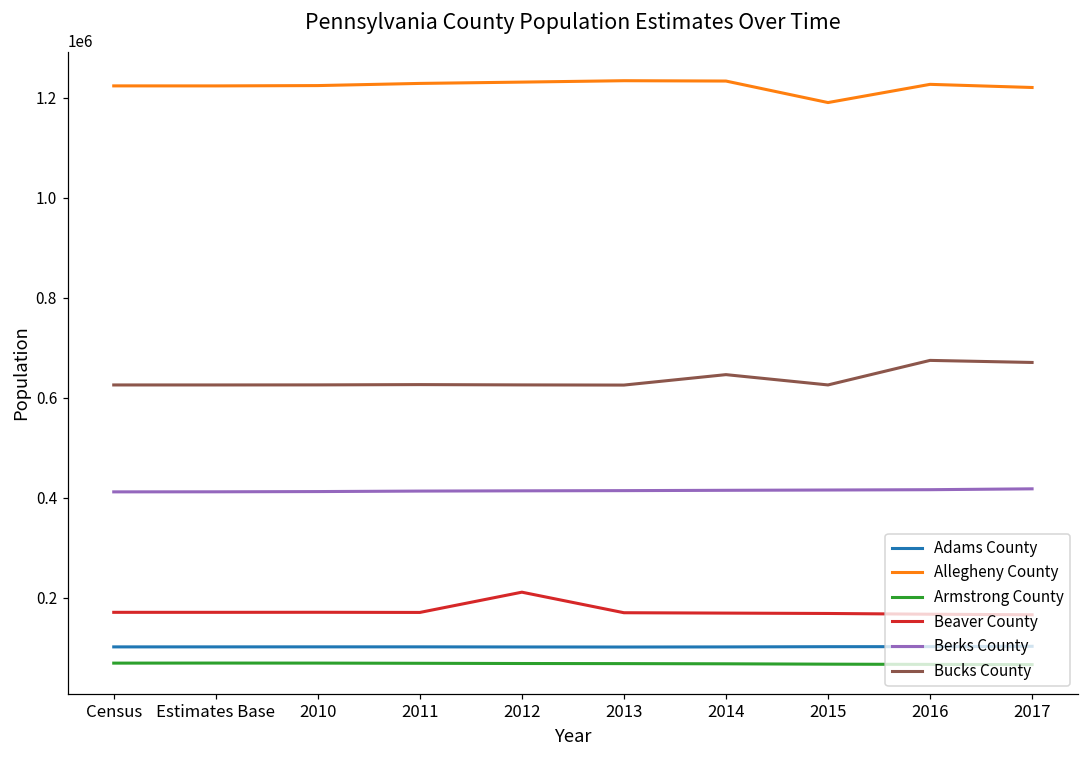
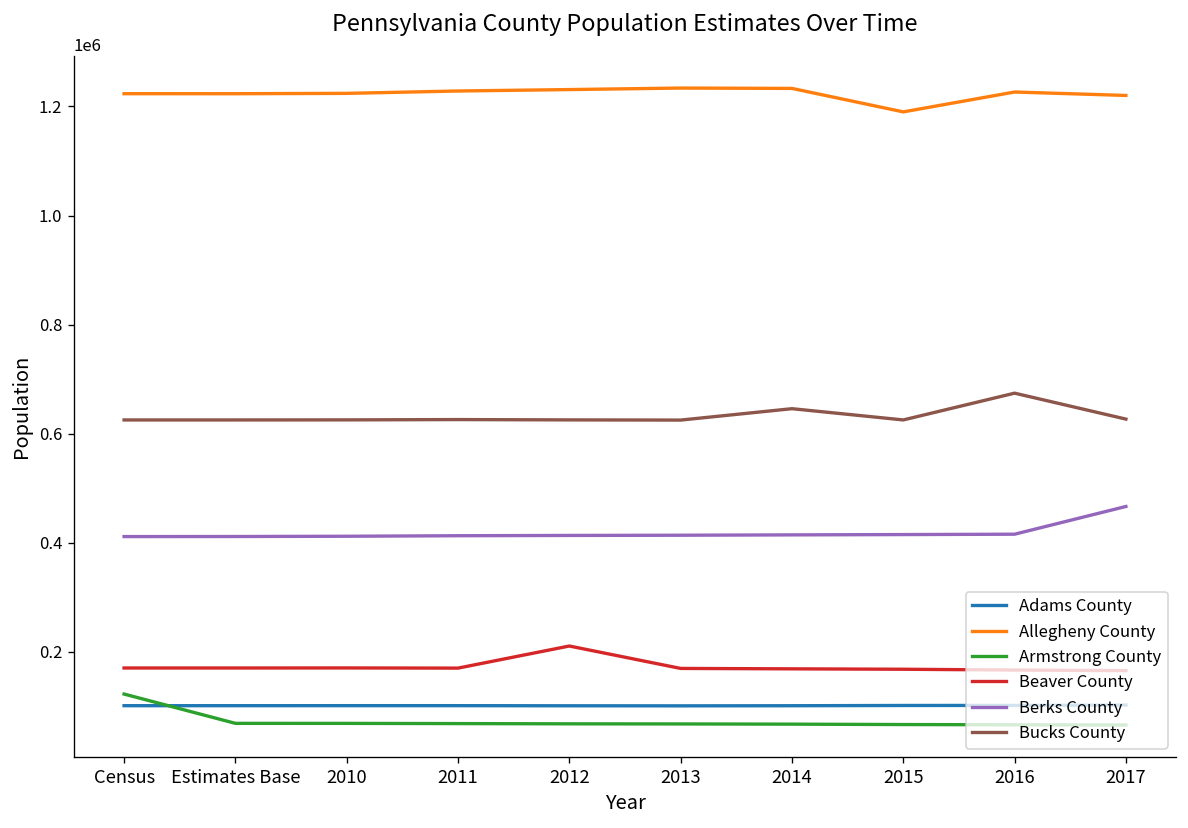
Armstrong County, Census: 70000 -> 120000
Berks County, 2017: 420000 -> 470000
Bucks County, 2017: 670000 -> 630000
